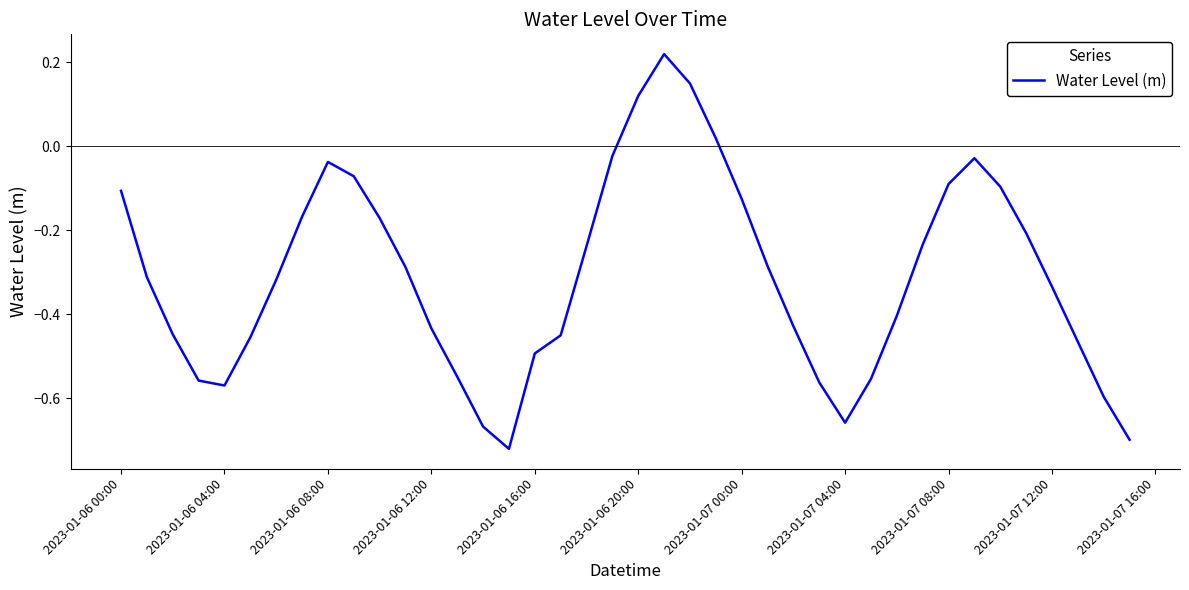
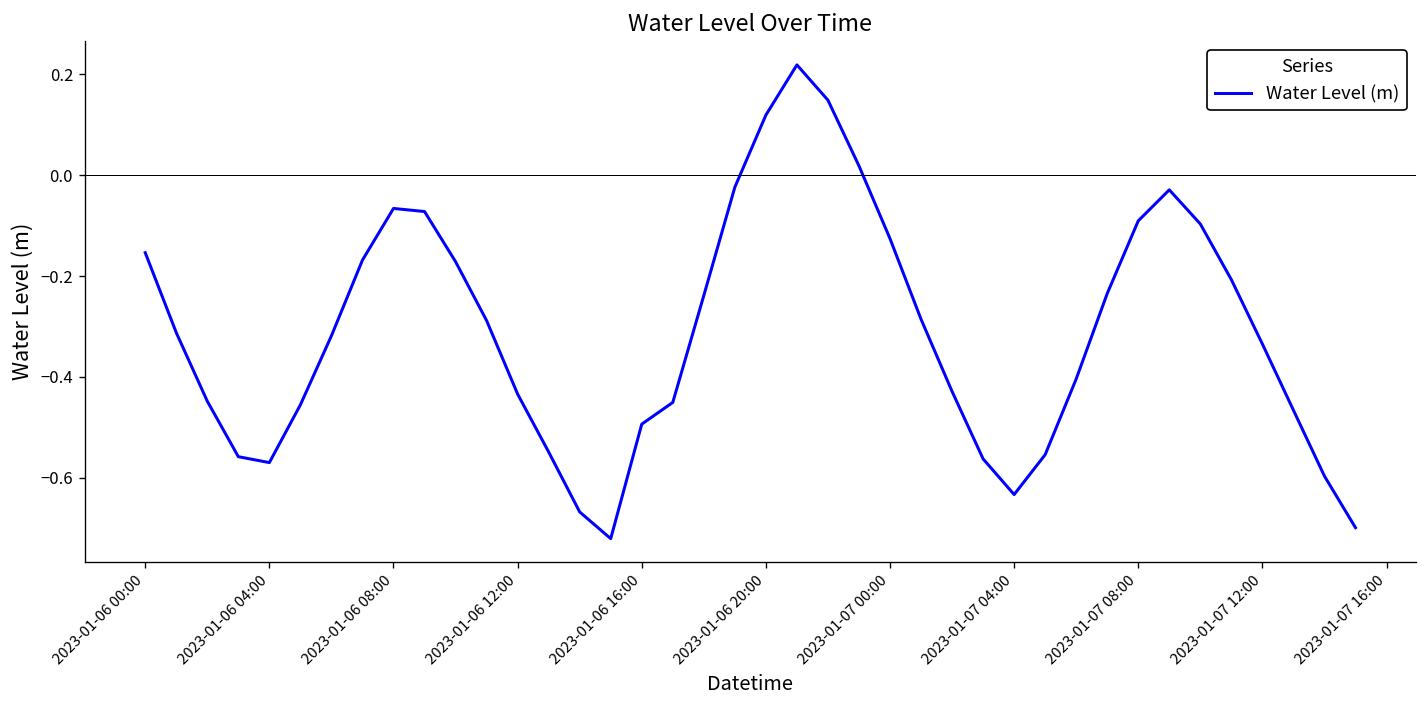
2023-01-06 00:00: -0.11 -> -0.15
2023-01-06 08:00: -0.04 -> -0.07
2023-01-07 04:00: -0.66 -> -0.63
